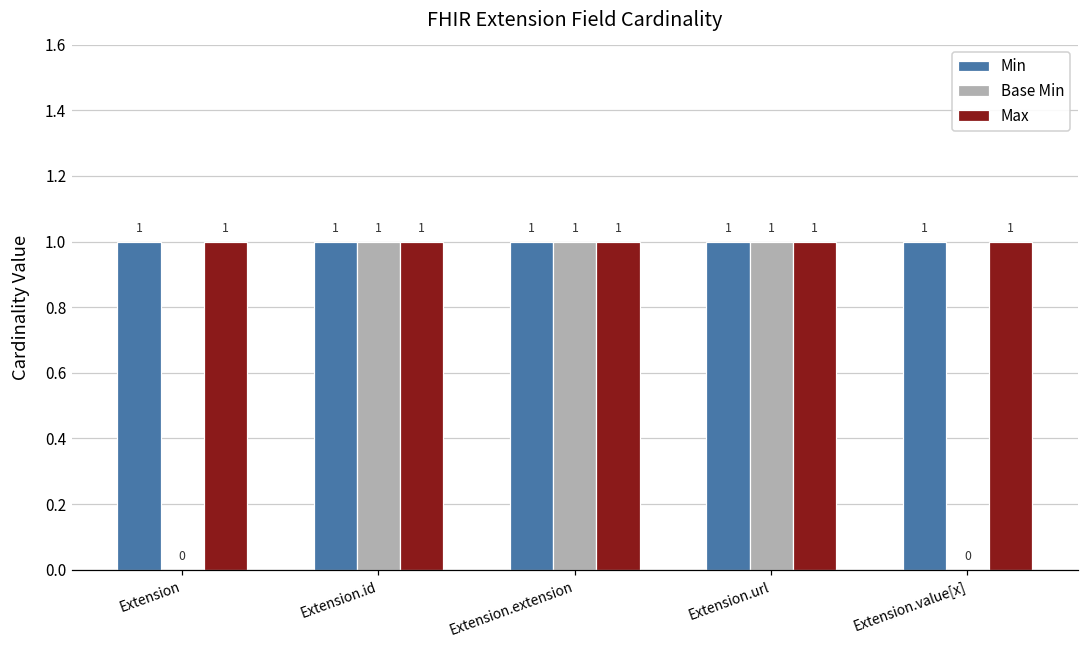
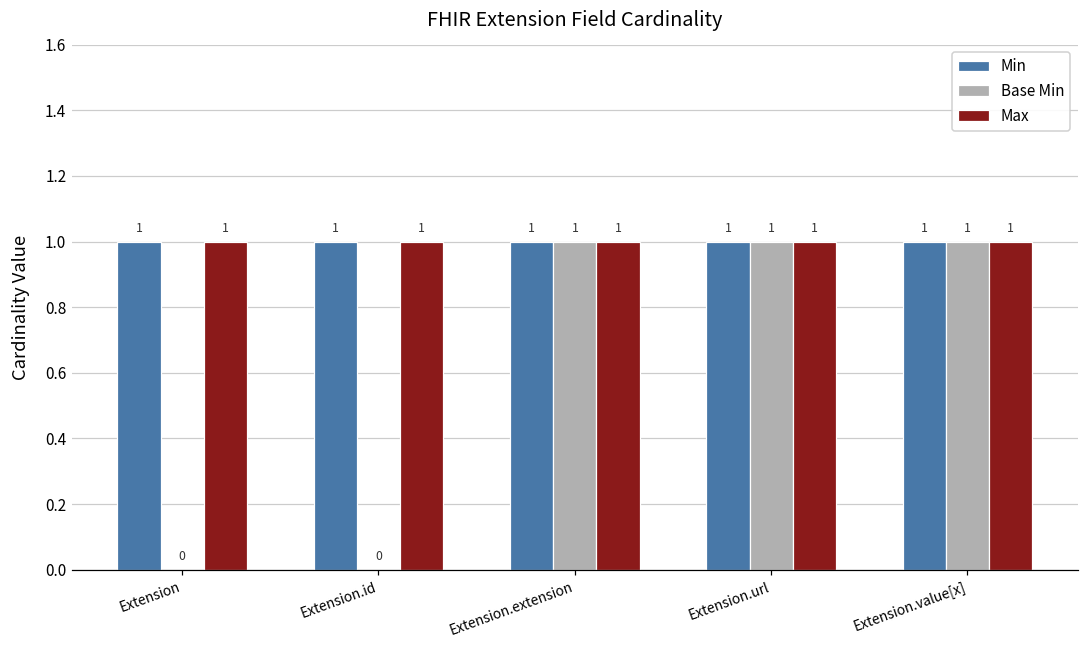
Base Min, Extension.id: 1 -> 0
Base Min, Extension.value[x]: 0 -> 1
